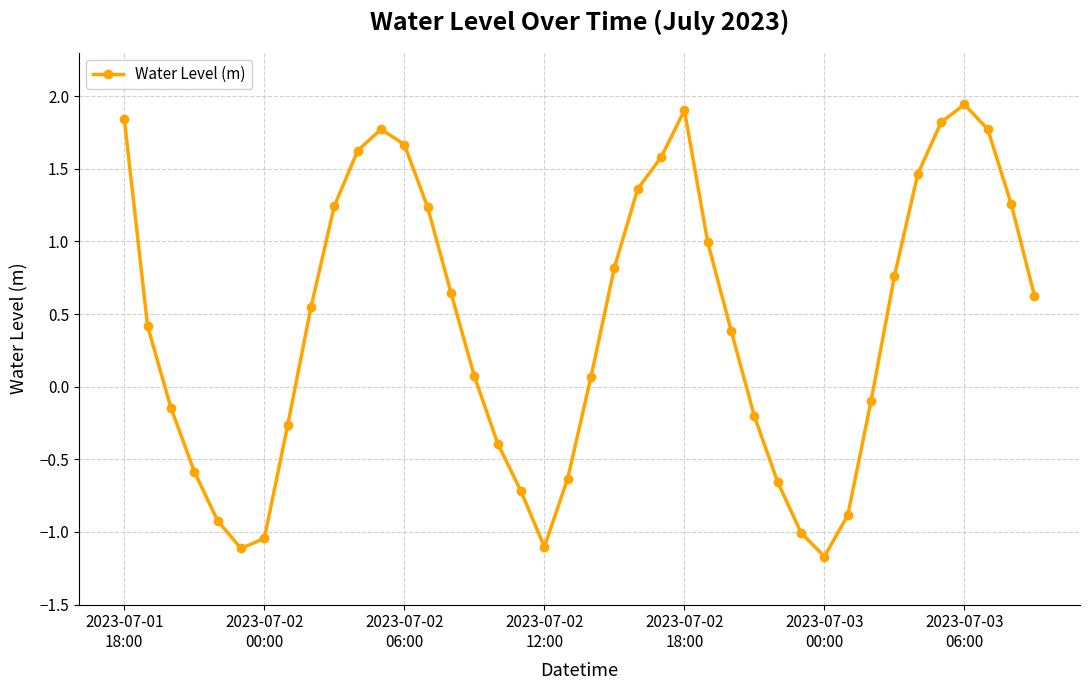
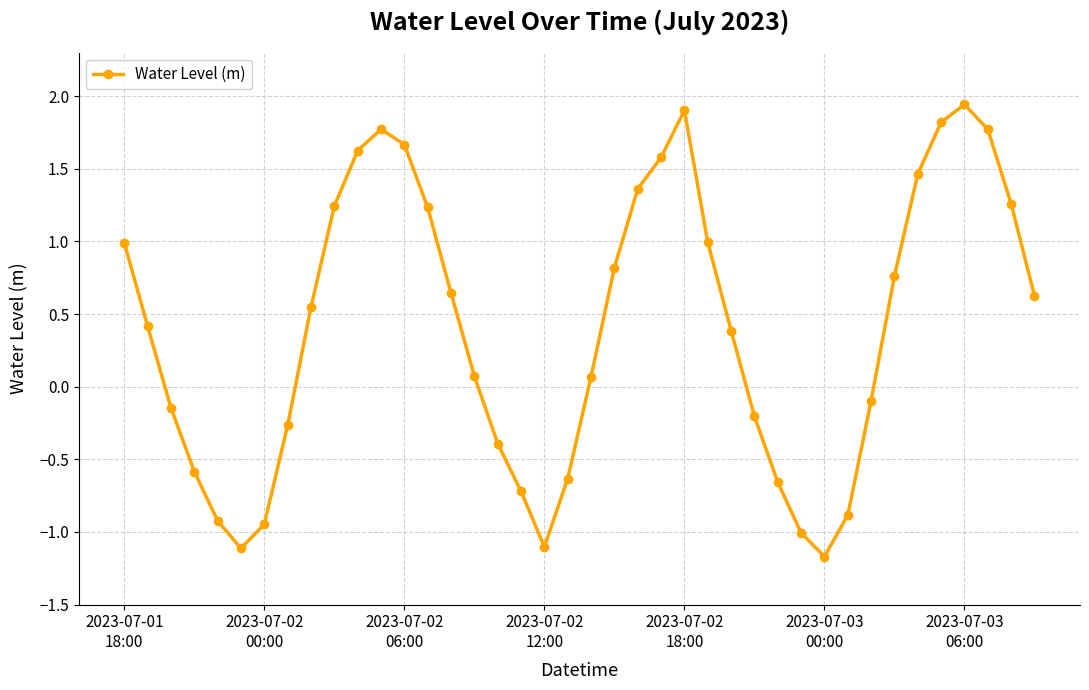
2023-07-01 18:00: 1.84 -> 0.99
2023-07-02 00:00: -1.05 -> -0.95
